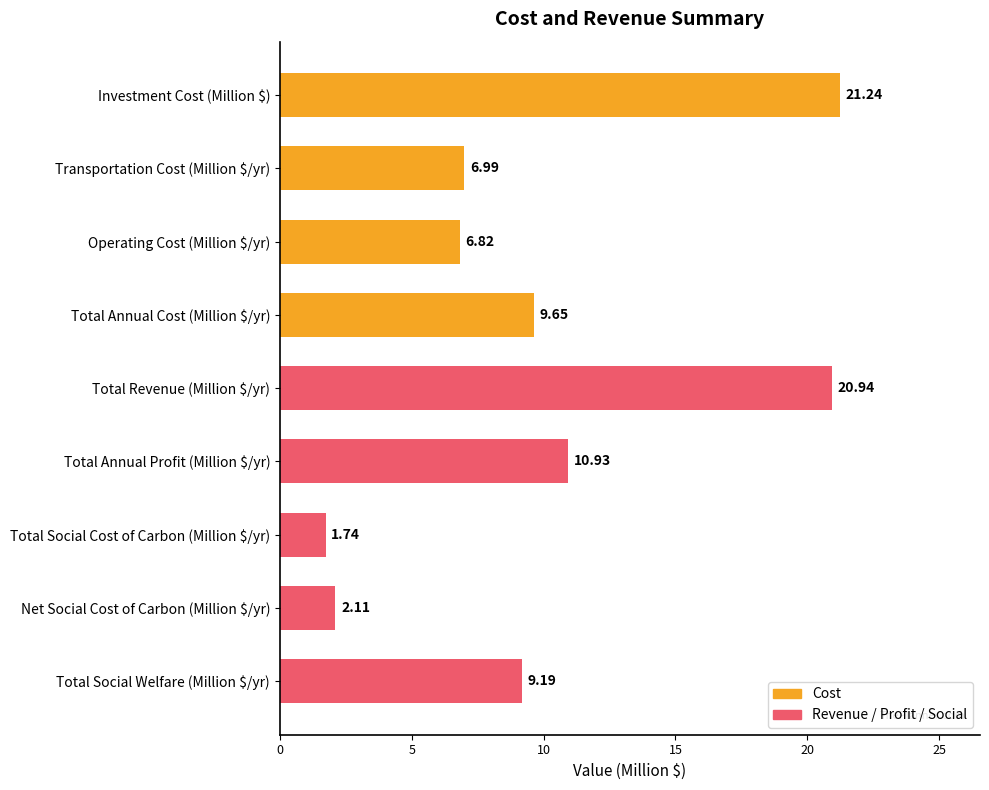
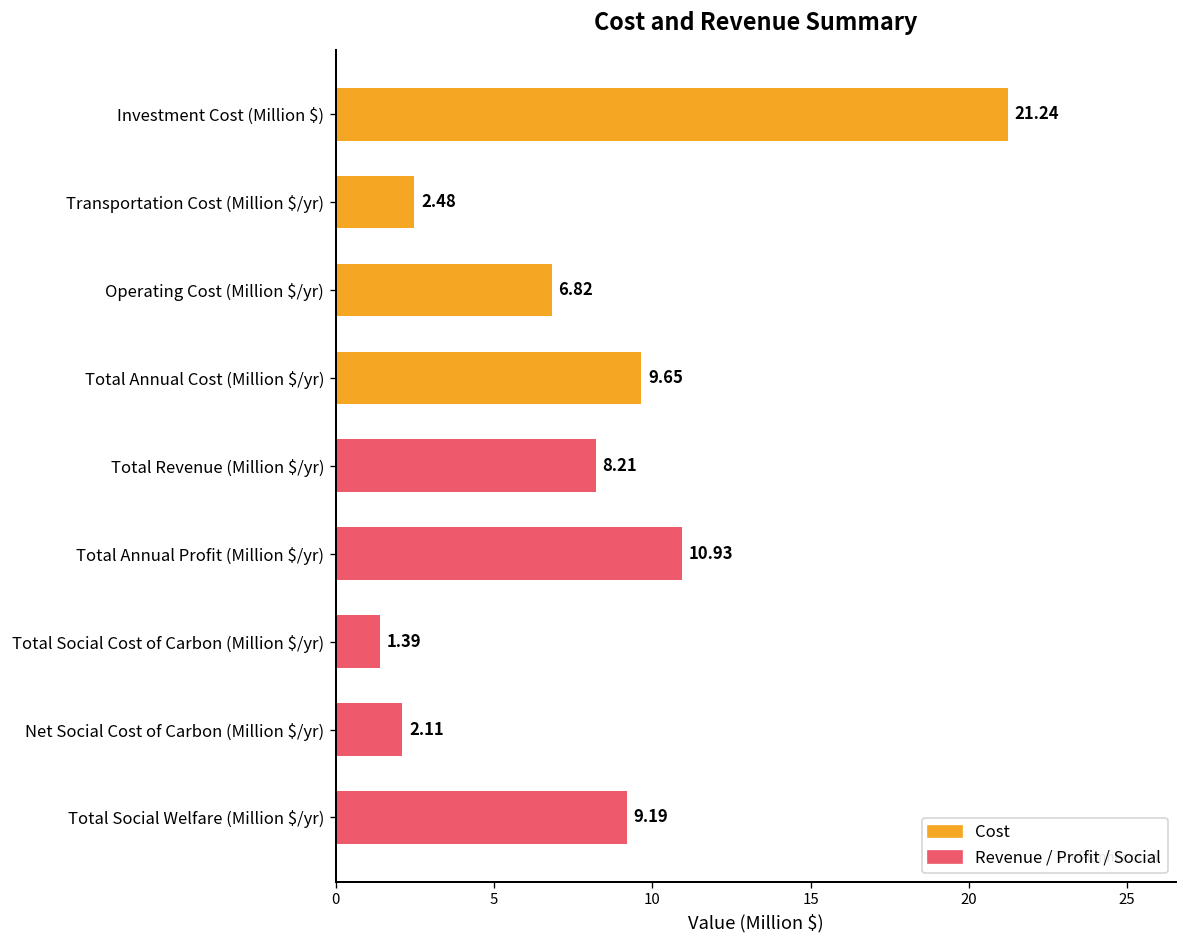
Transportation Cost (Million $/yr): 6.99 -> 2.48
Total Revenue (Million $/yr): 20.94 -> 8.21
Total Social Cost of Carbon (Million $/yr): 1.74 -> 1.39
